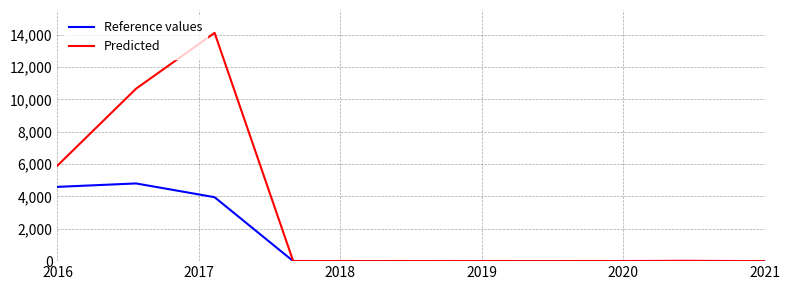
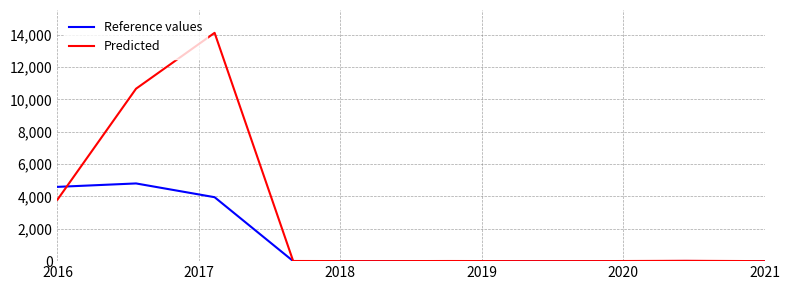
Predicted, 2016: 5,900 -> 3,800
